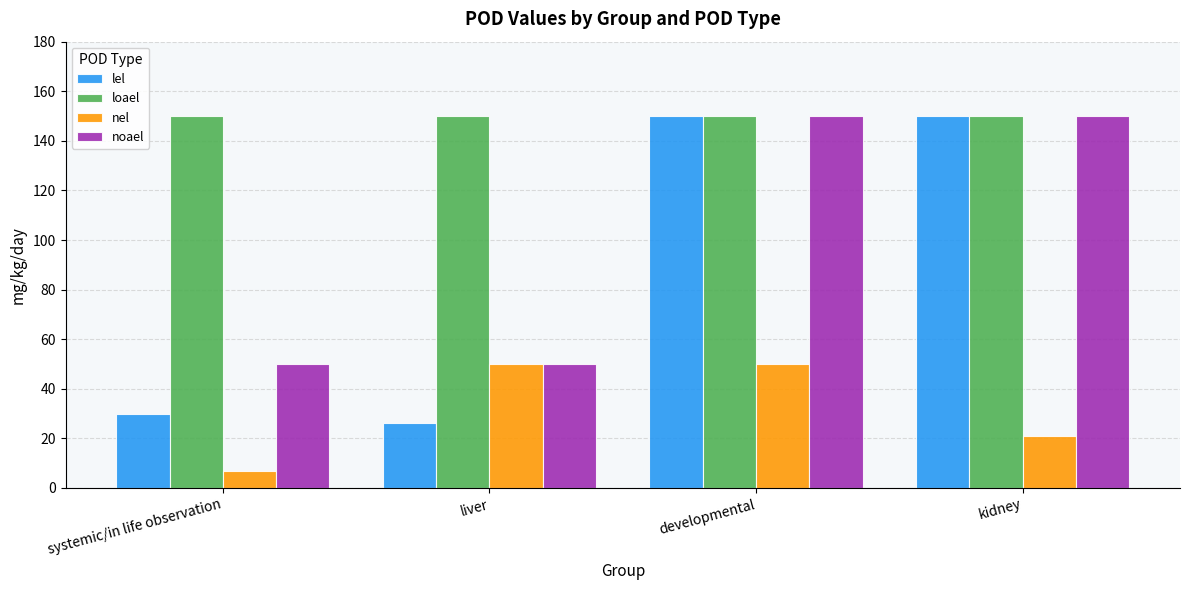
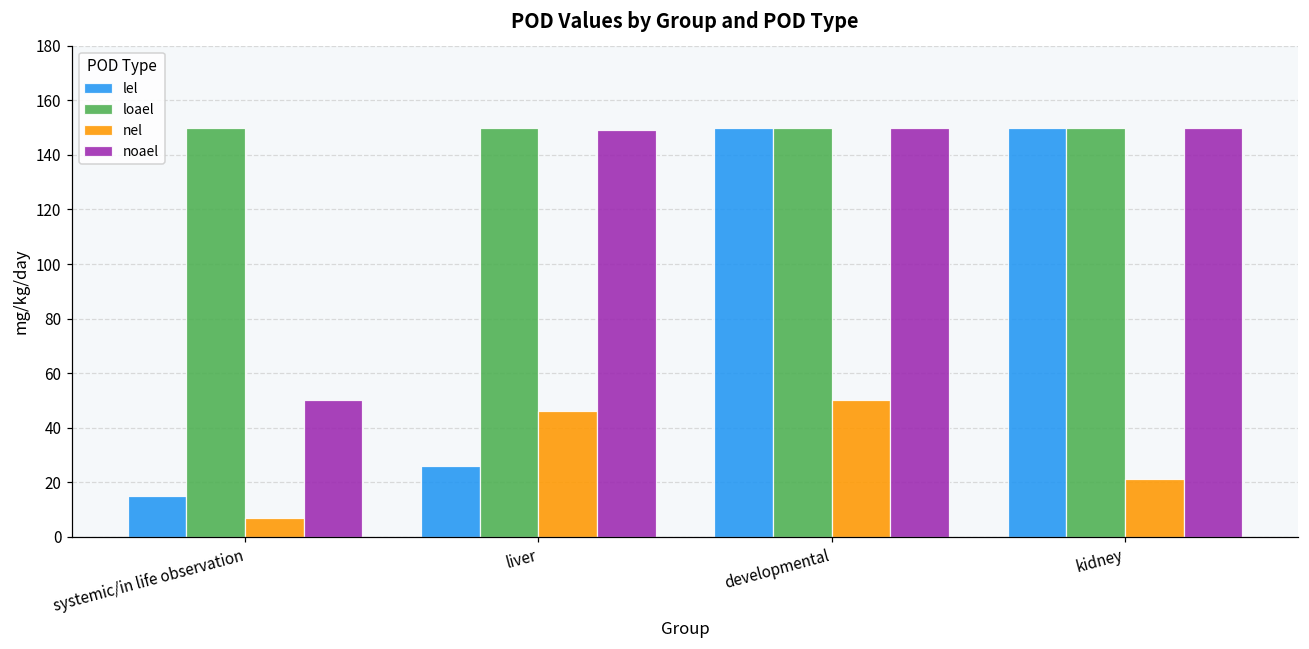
lel, systemic/in life observation: 30 -> 15
nel, liver: 50 -> 46
noael, liver: 50 -> 149
